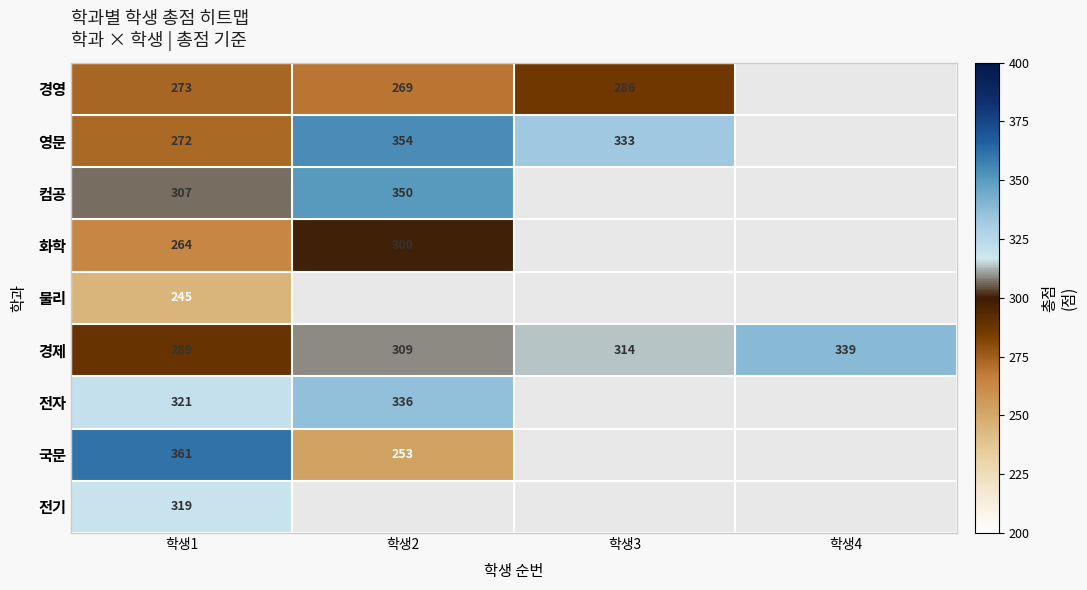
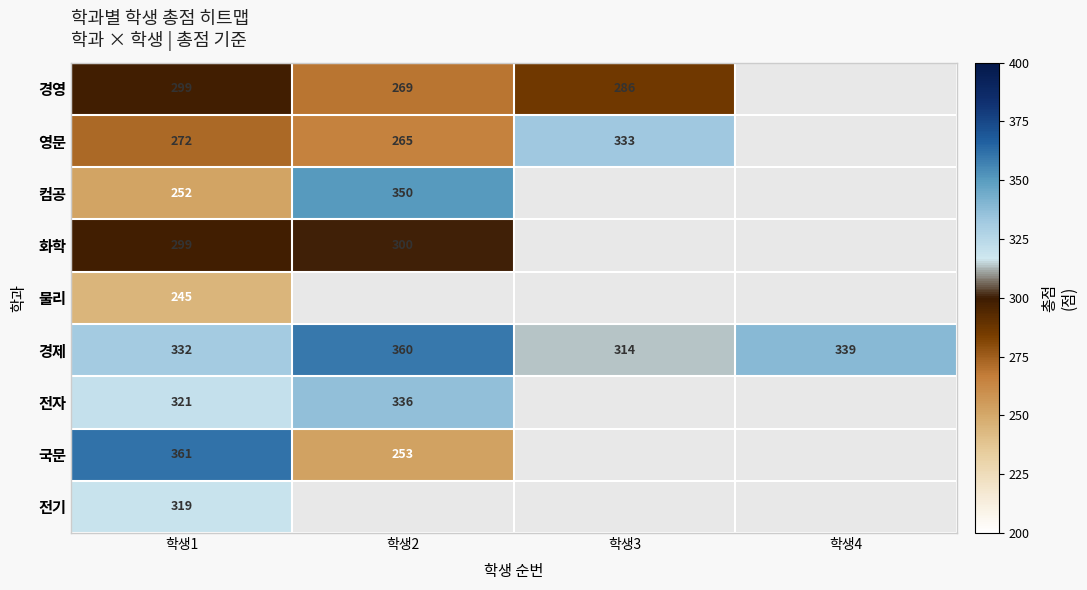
경영, 학생1: 273 -> 299
영문, 학생2: 354 -> 265
컴공, 학생1: 307 -> 252
화학, 학생1: 264 -> 299
경제, 학생1: 289 -> 332
경제, 학생2: 309 -> 360
